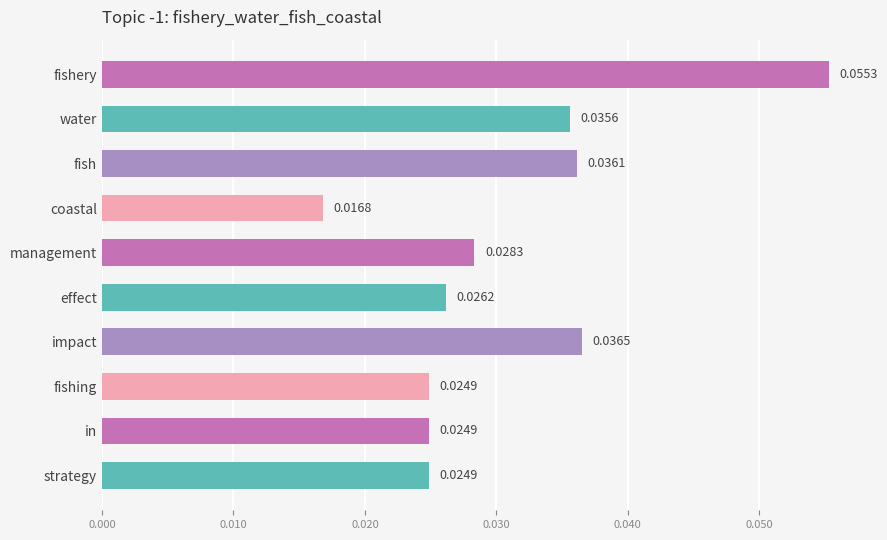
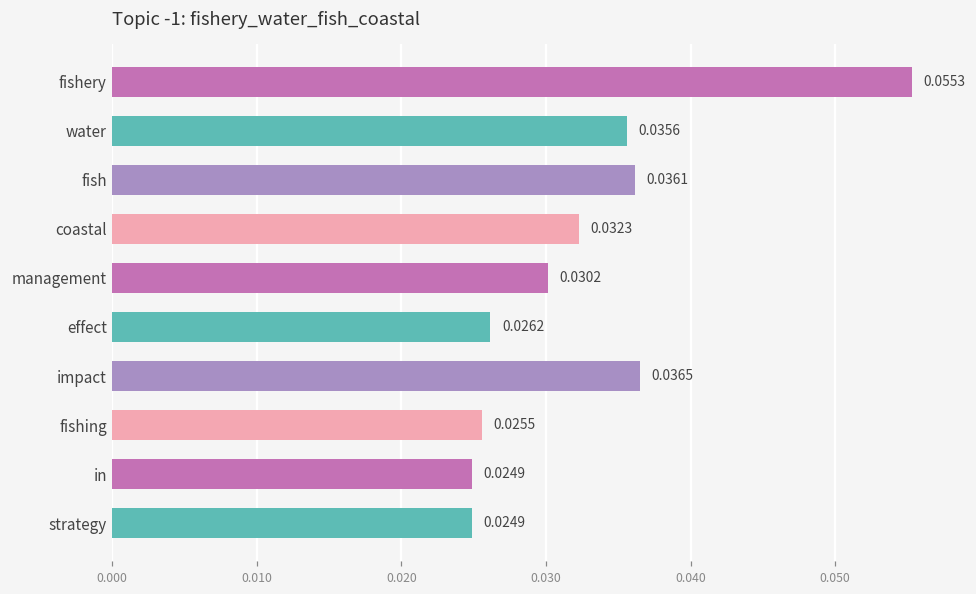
coastal: 0.0168 -> 0.0323
management: 0.0283 -> 0.0302
fishing: 0.0249 -> 0.0255
